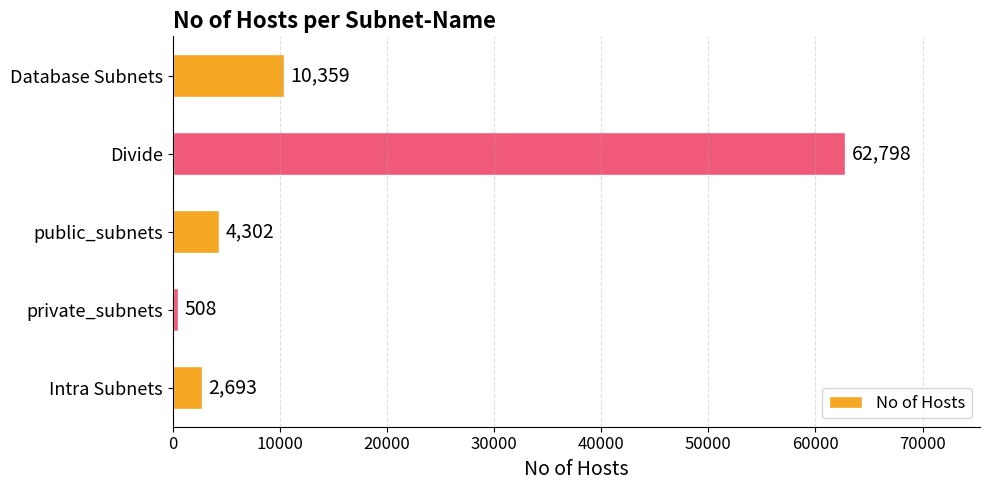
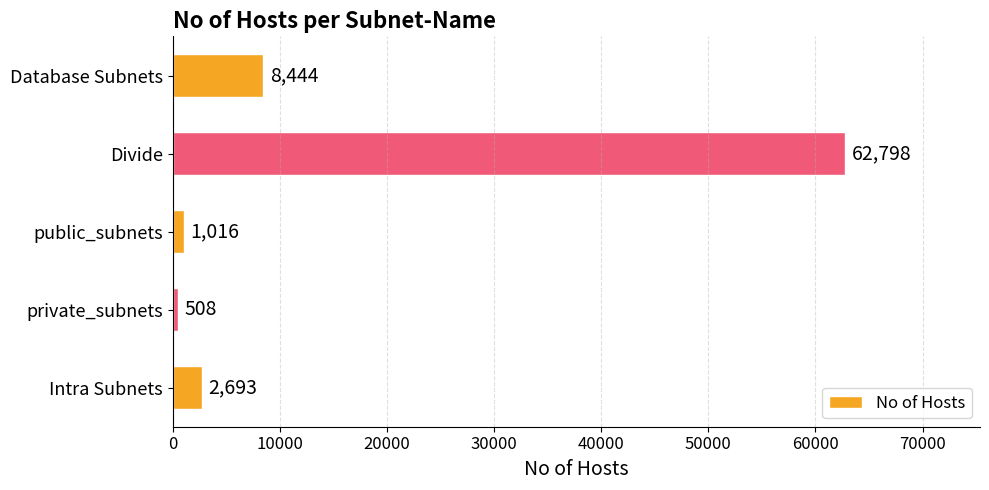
Database Subnets: 10,359 -> 8,444
public_subnets: 4,302 -> 1,016
